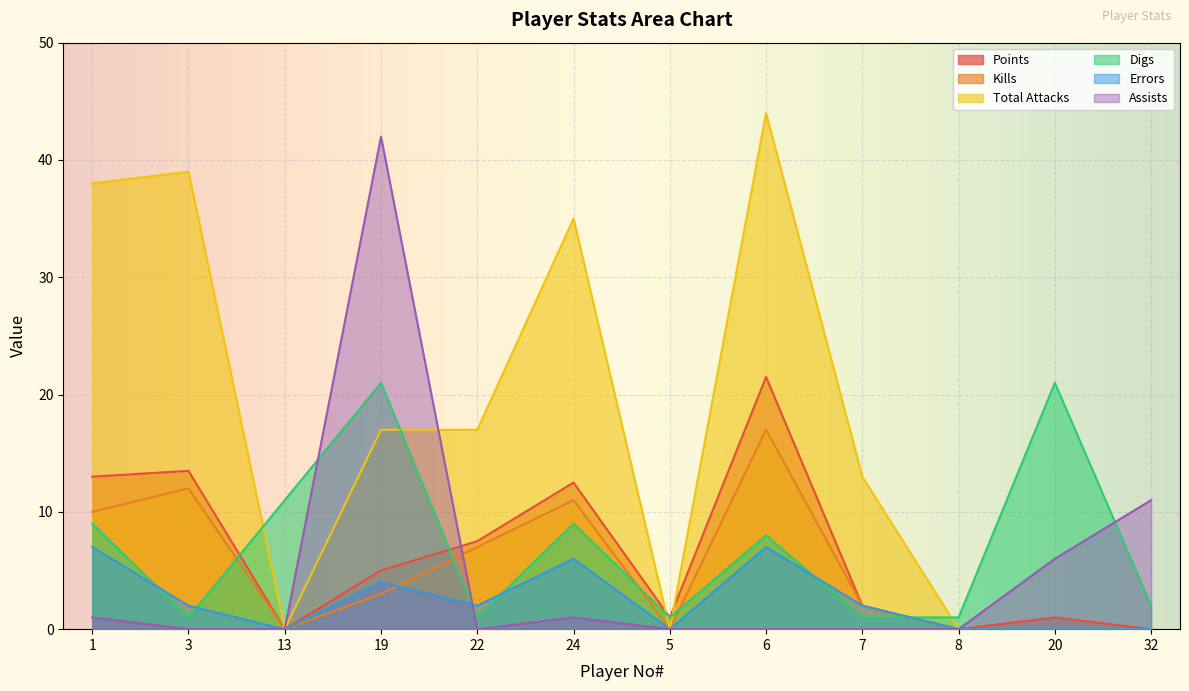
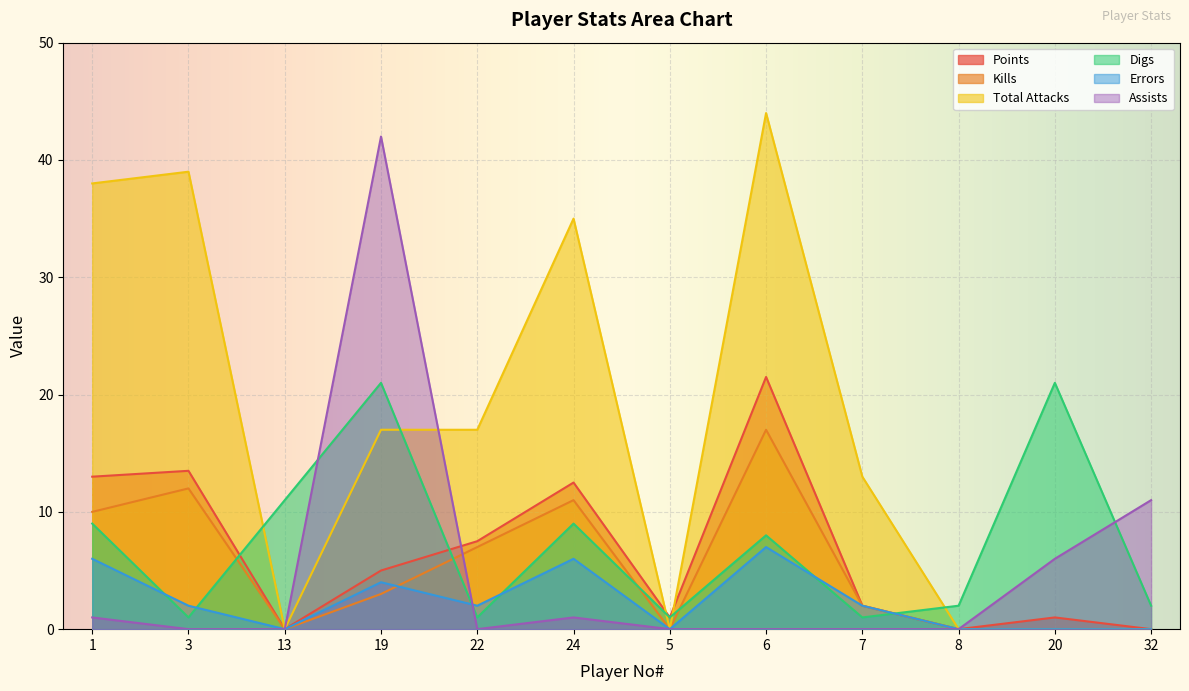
Errors, 1: 7 -> 6
Digs, 8: 1 -> 2
